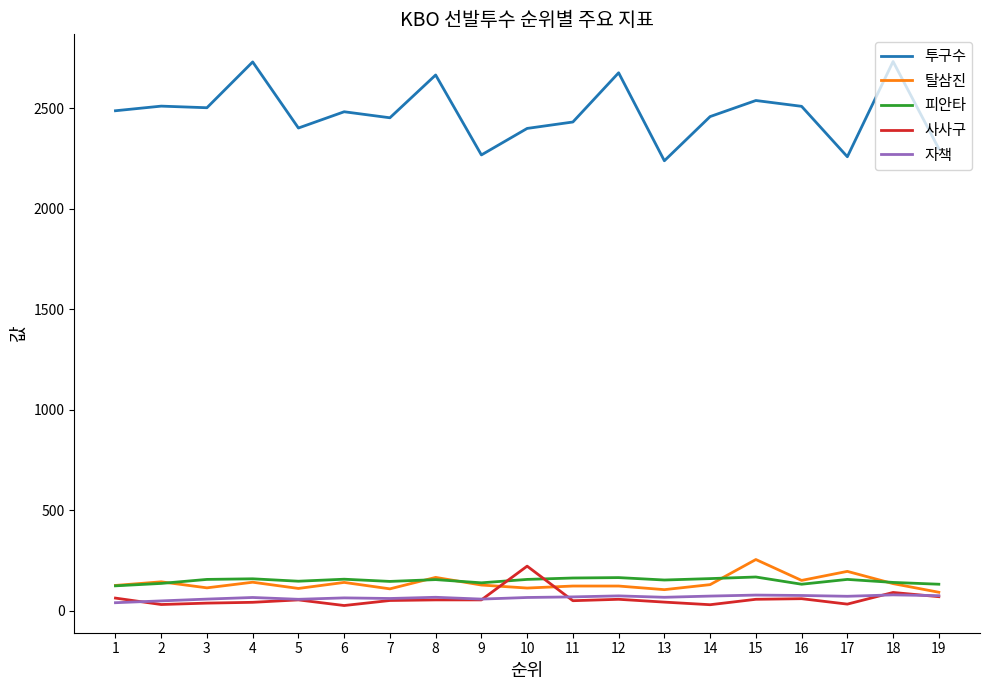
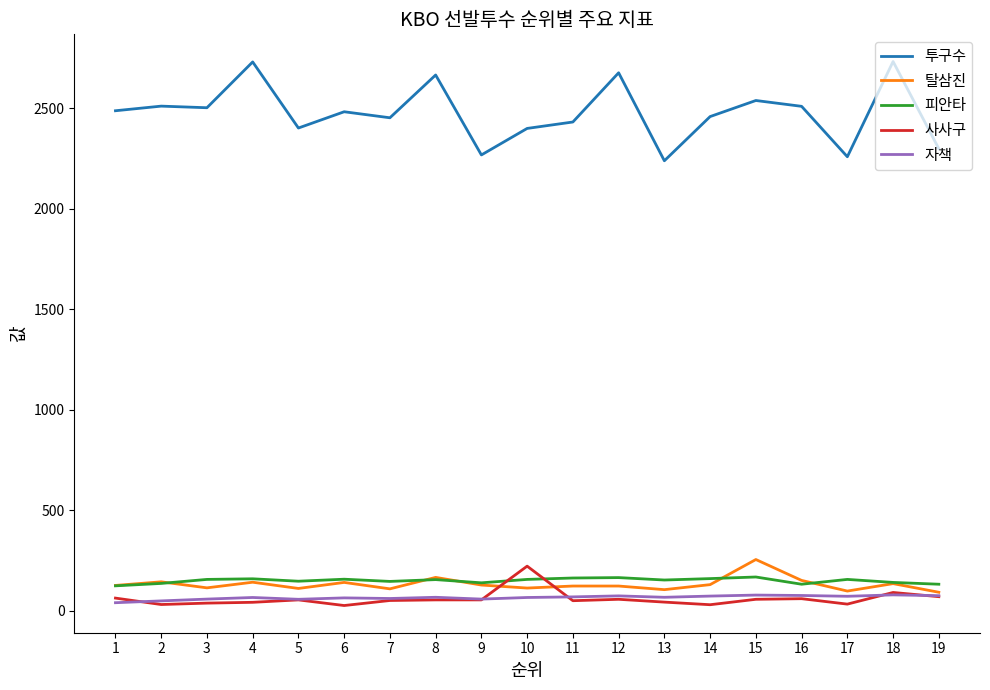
탈삼진, 17: 200 -> 100
